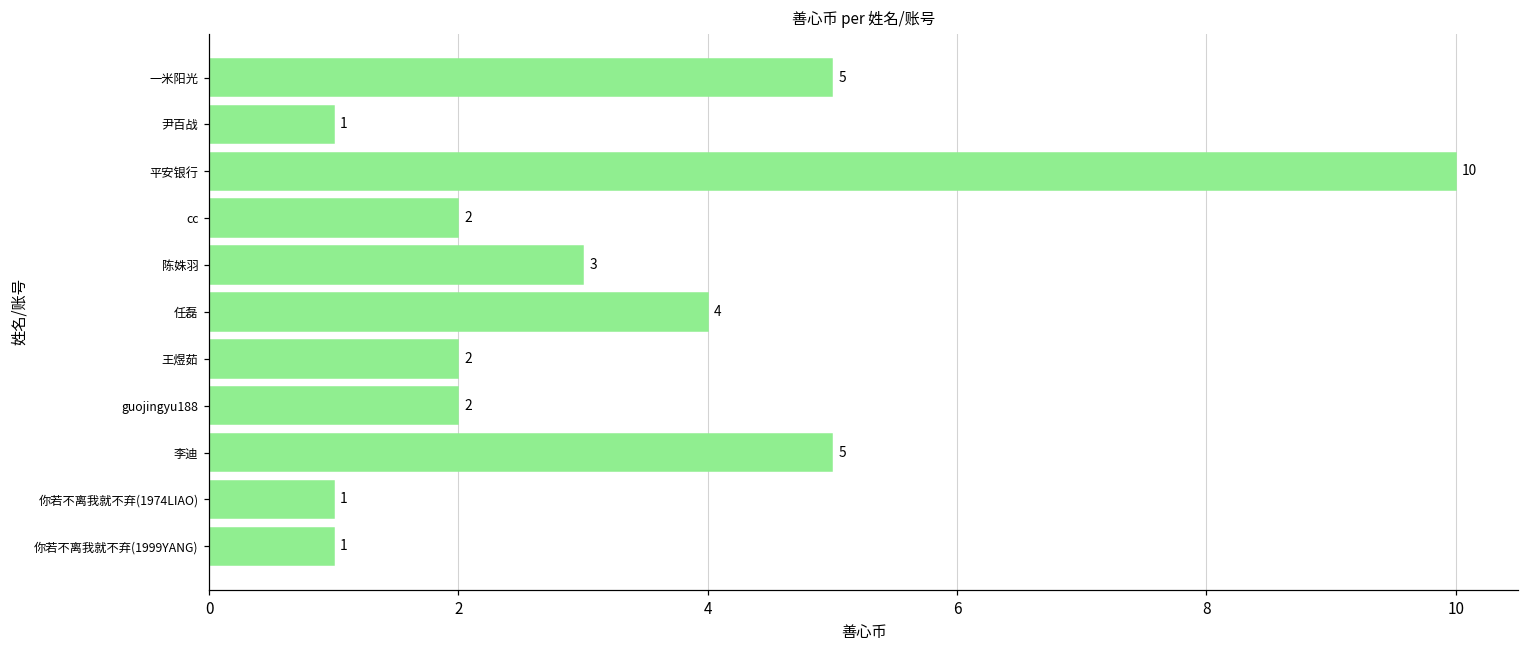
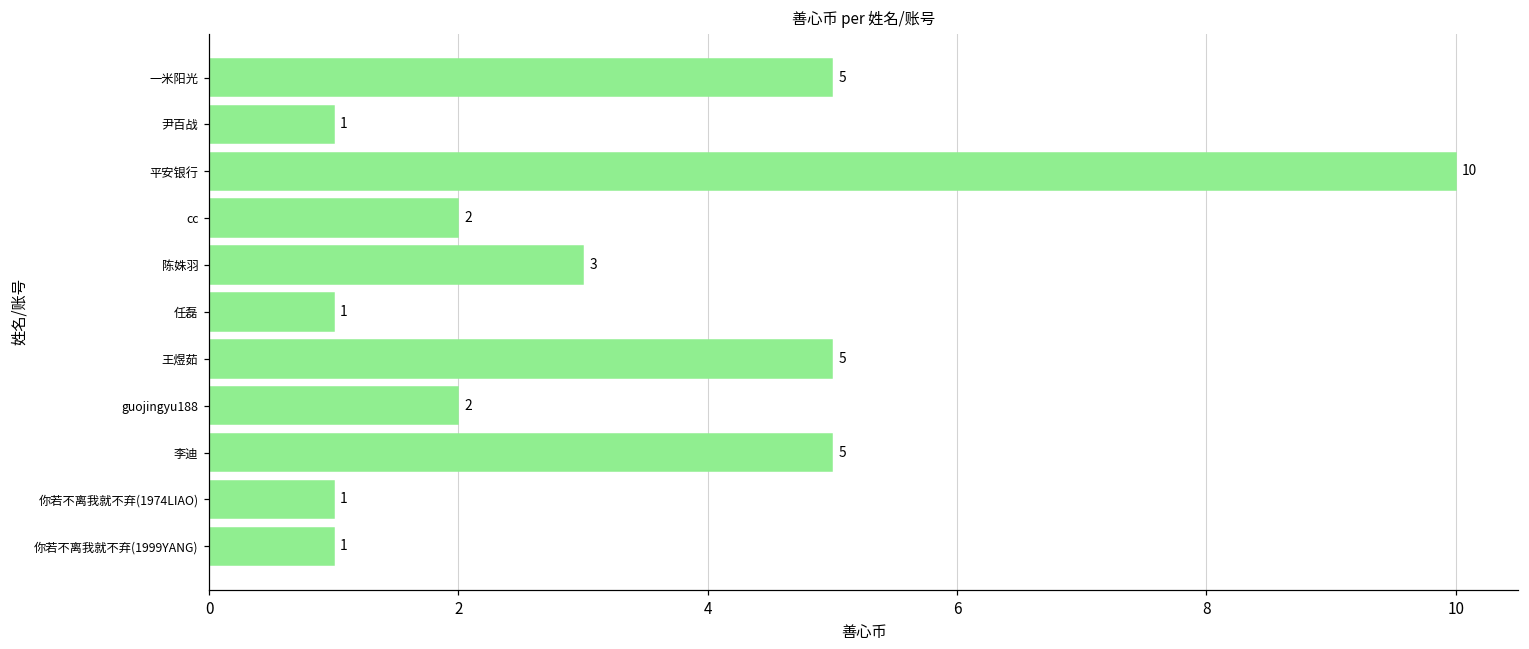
任磊: 4 -> 1
王煜茹: 2 -> 5
